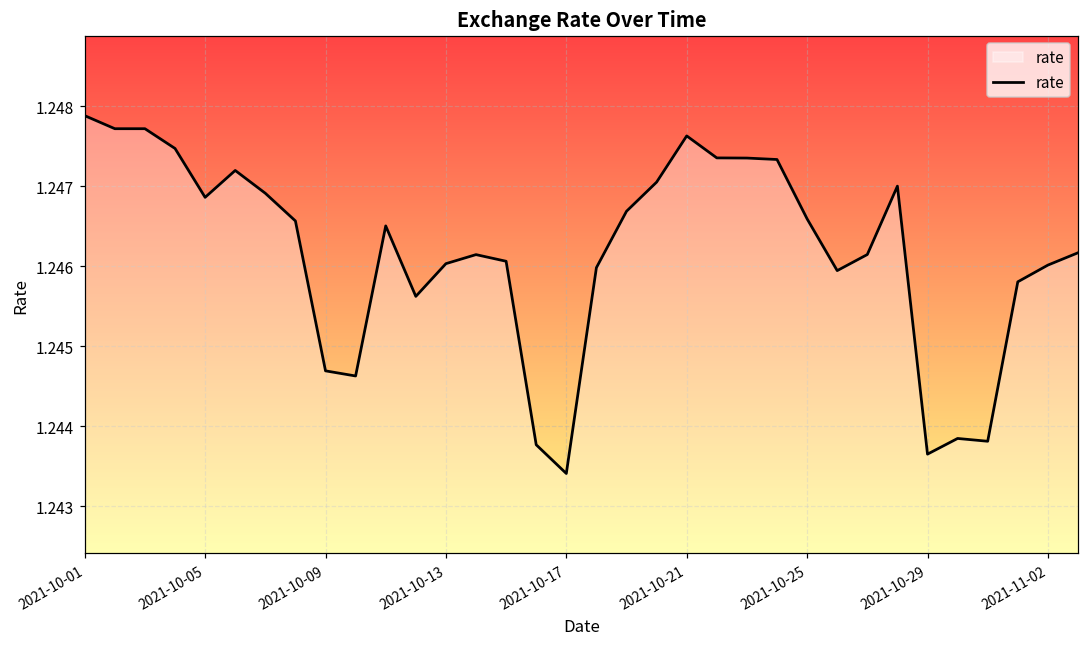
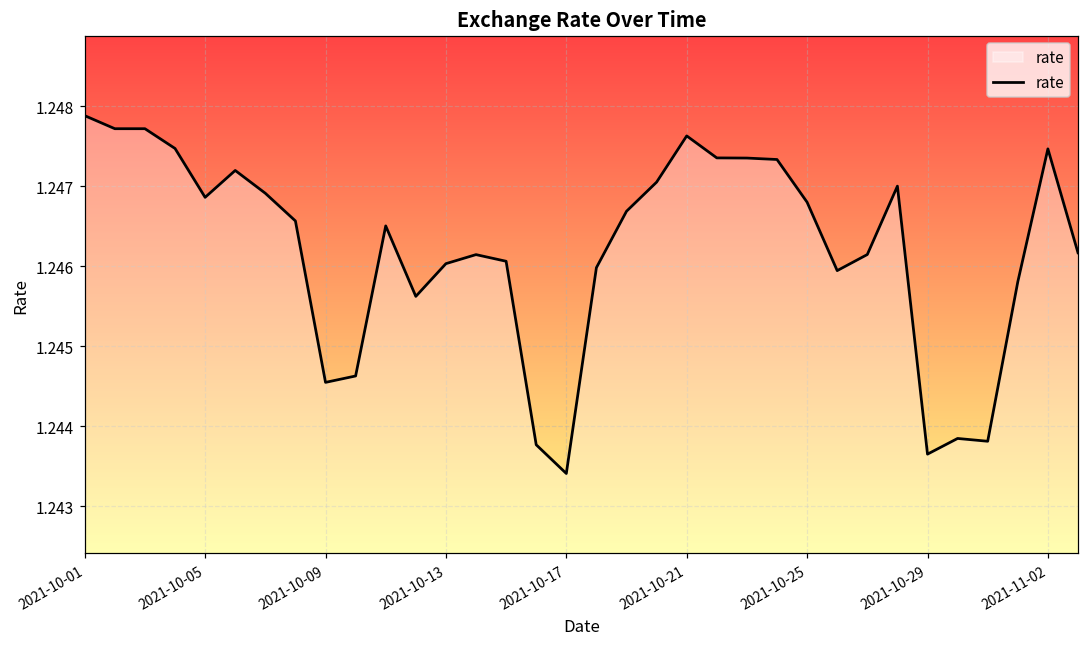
2021-10-09: 1.2447 -> 1.2446
2021-10-25: 1.2466 -> 1.2468
2021-11-02: 1.2460 -> 1.2475
